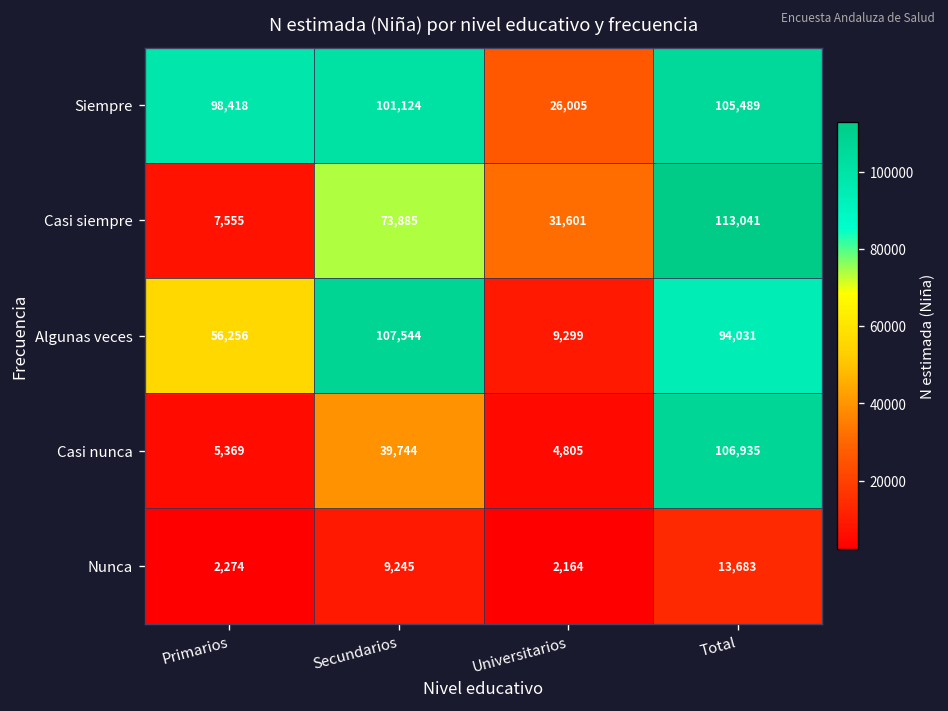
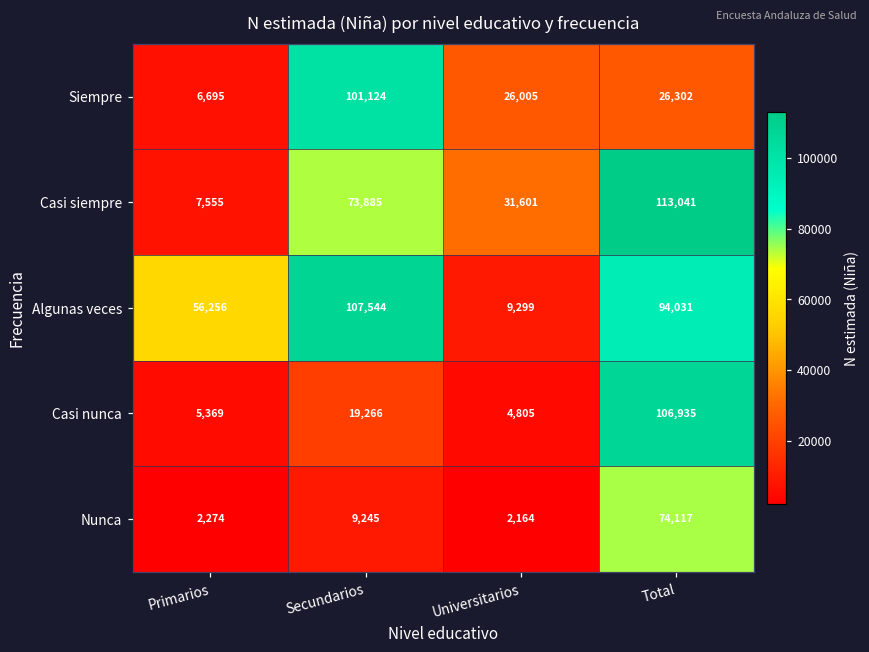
Siempre, Primarios: 98,418 -> 6,695
Siempre, Total: 105,489 -> 26,302
Casi nunca, Secundarios: 39,744 -> 19,266
Nunca, Total: 13,683 -> 74,117
